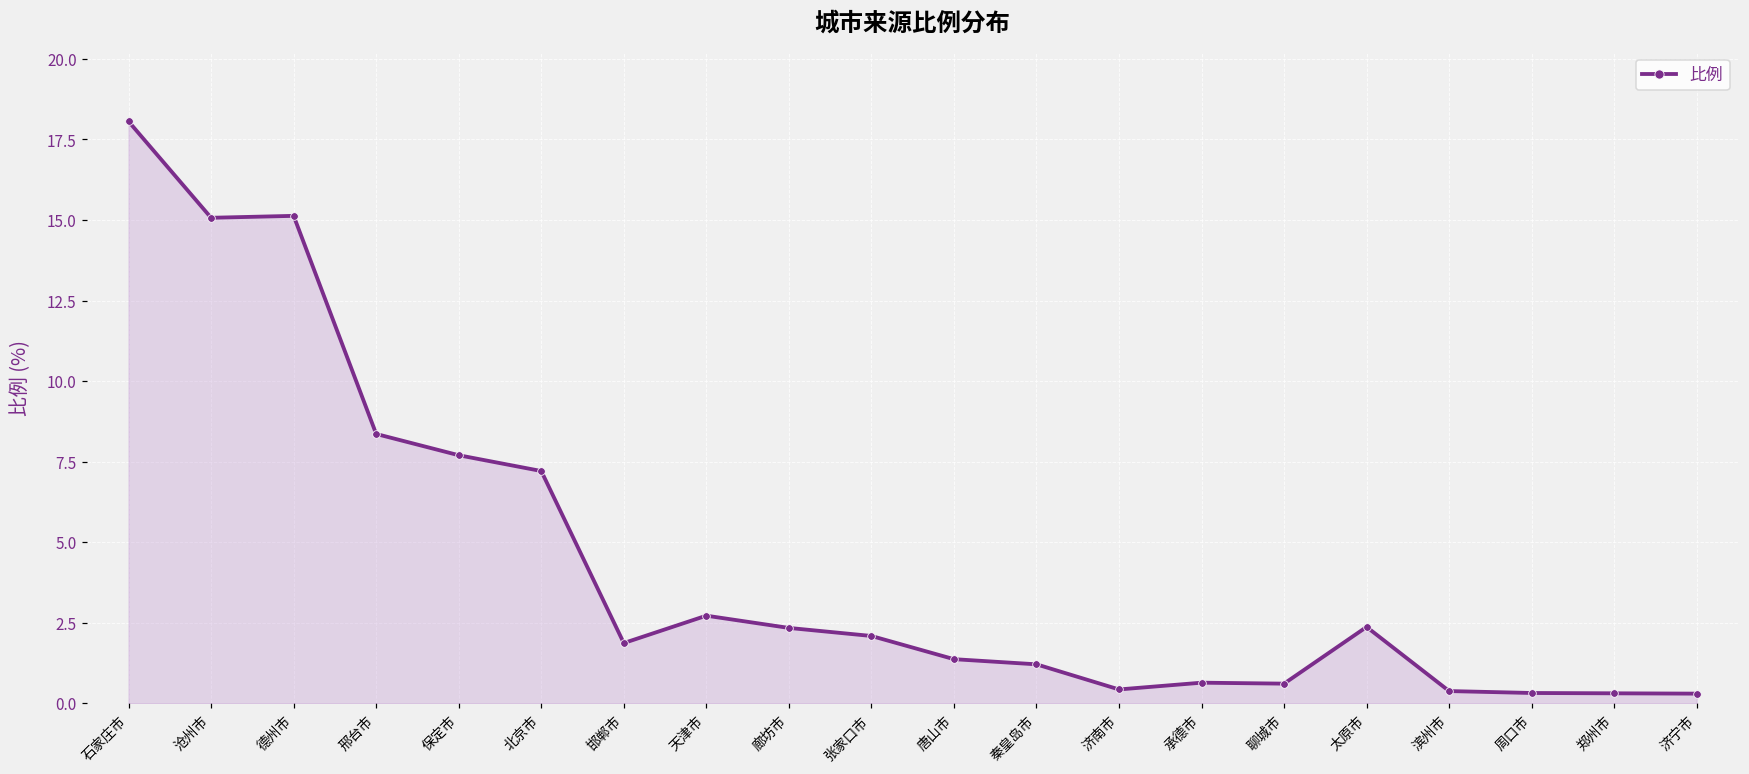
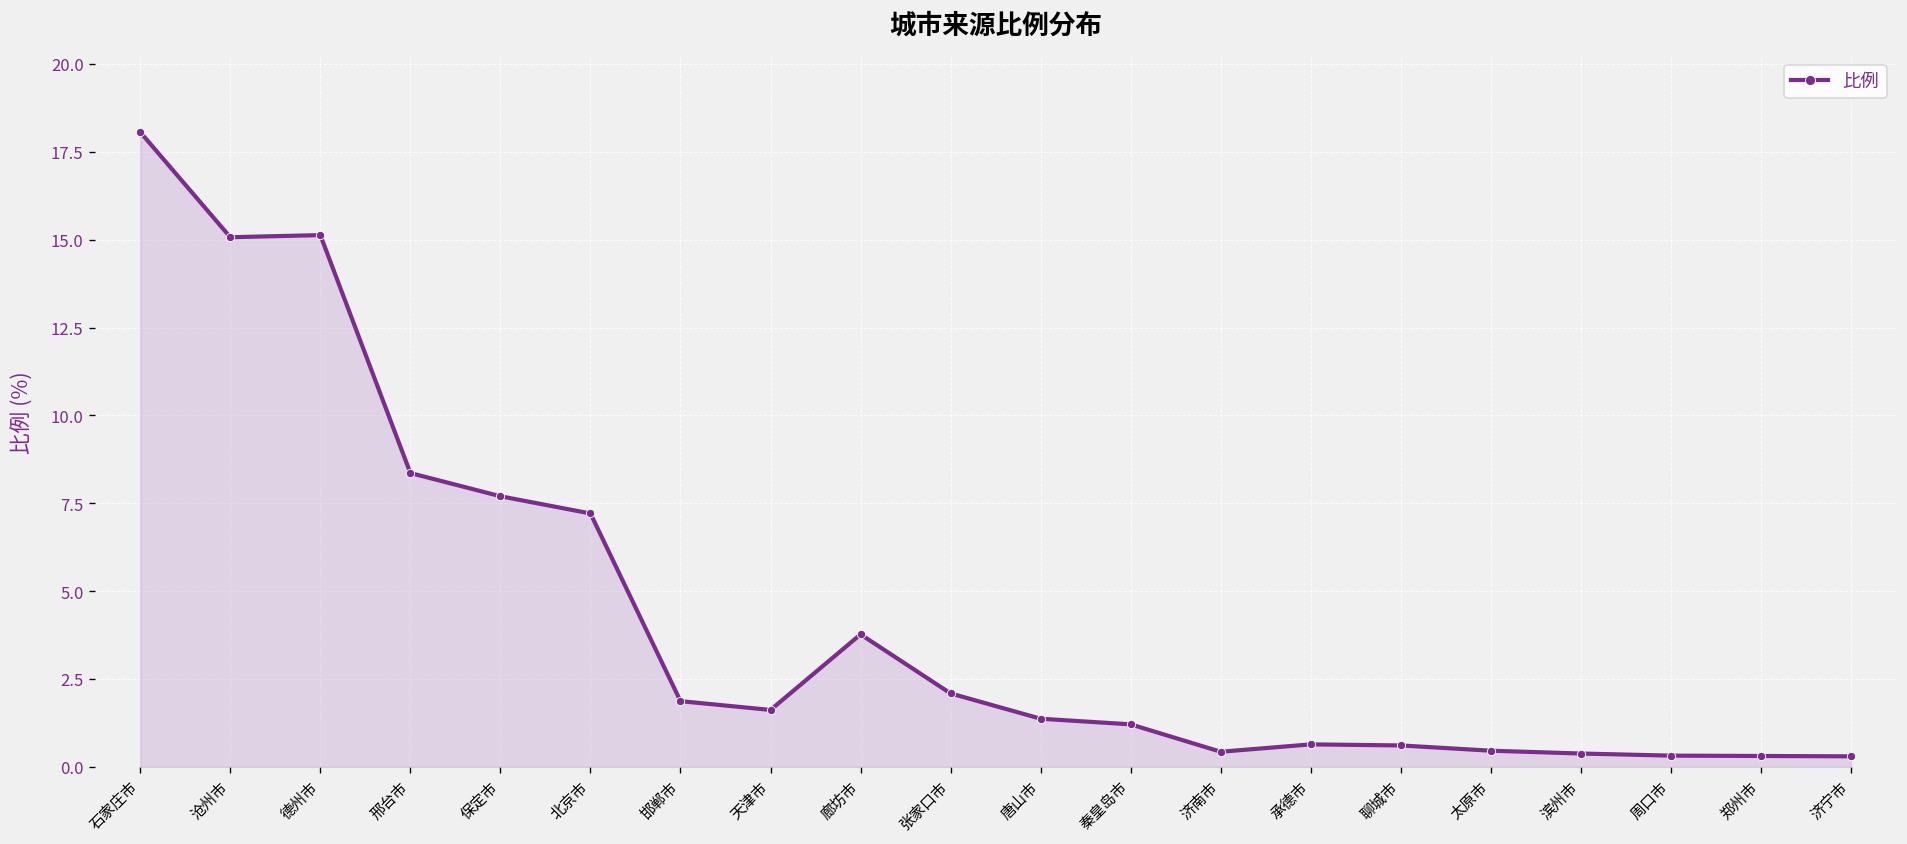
天津市: 2.7 -> 1.6
廊坊市: 2.3 -> 3.8
太原市: 2.4 -> 0.5
